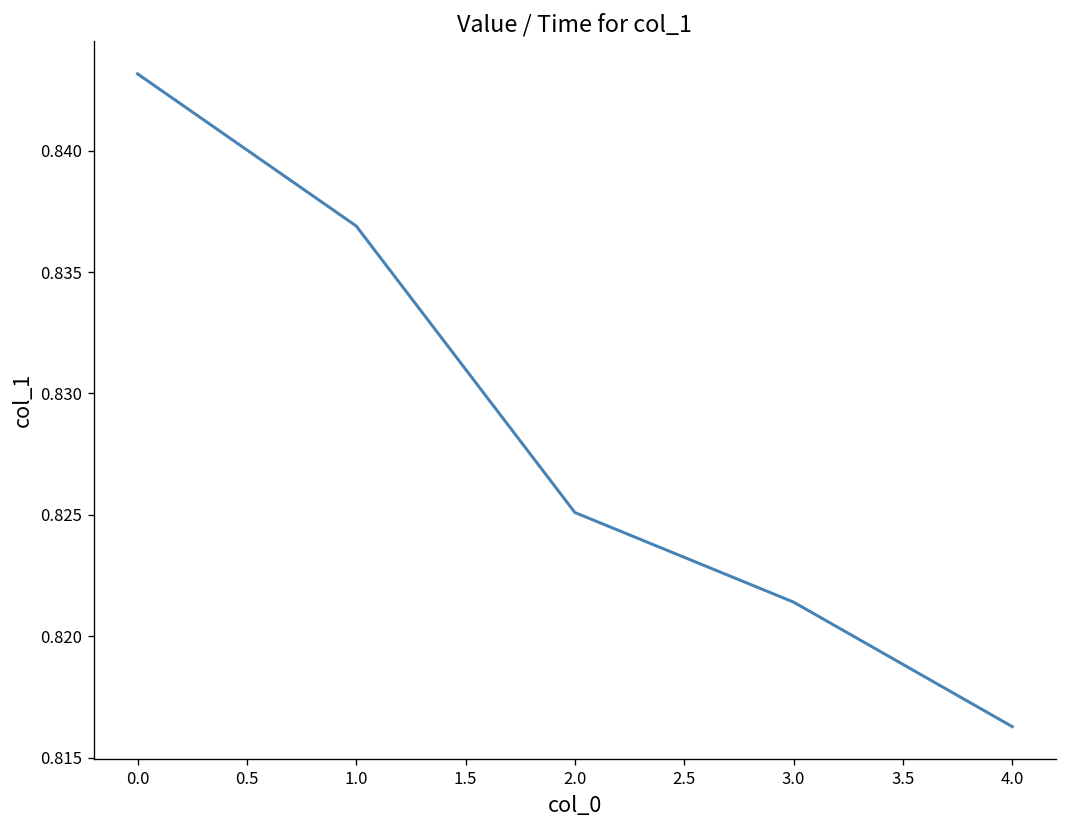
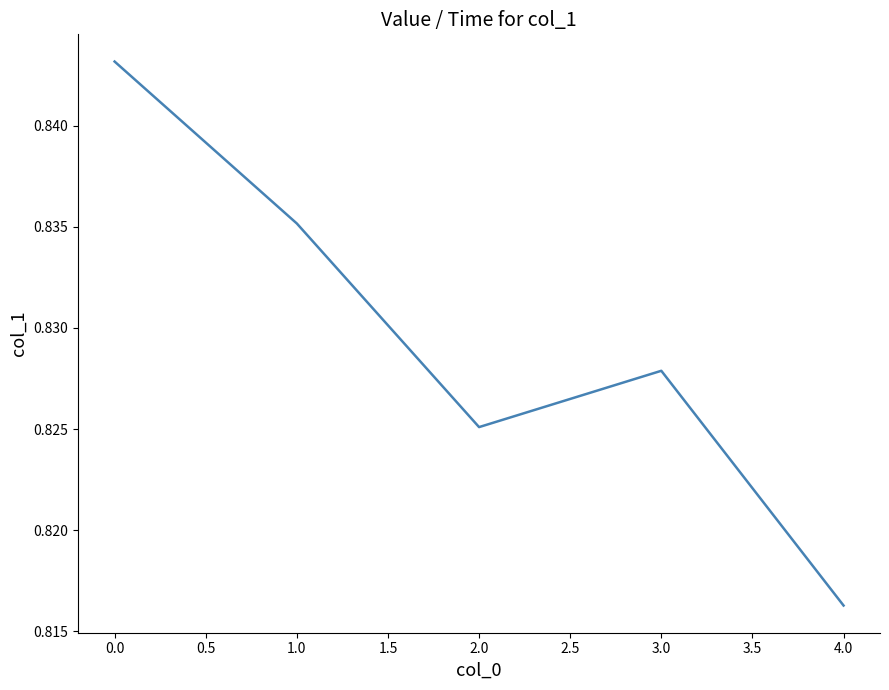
1.0: 0.8369 -> 0.8352
3.0: 0.8214 -> 0.8279
